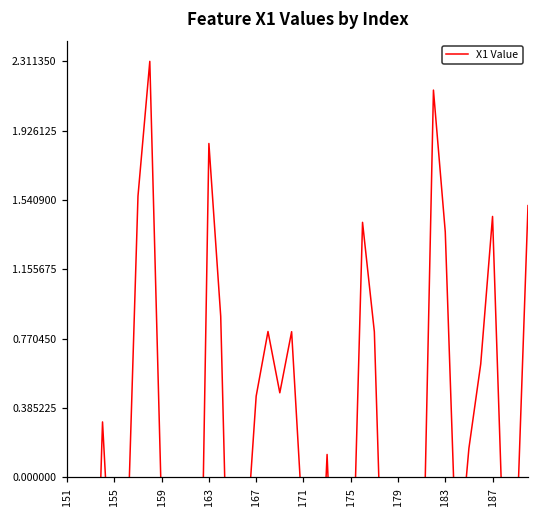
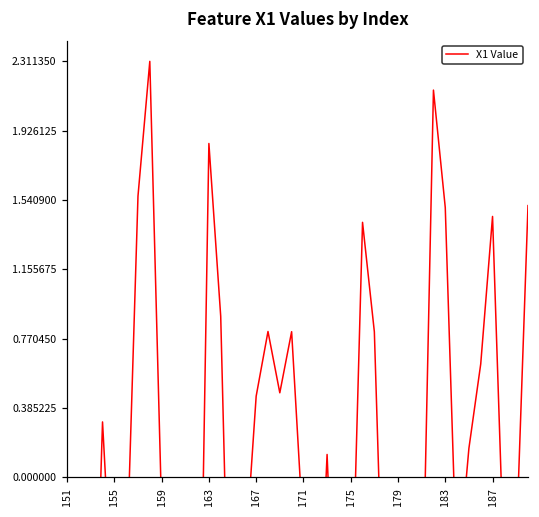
183: 1.36 -> 1.50
